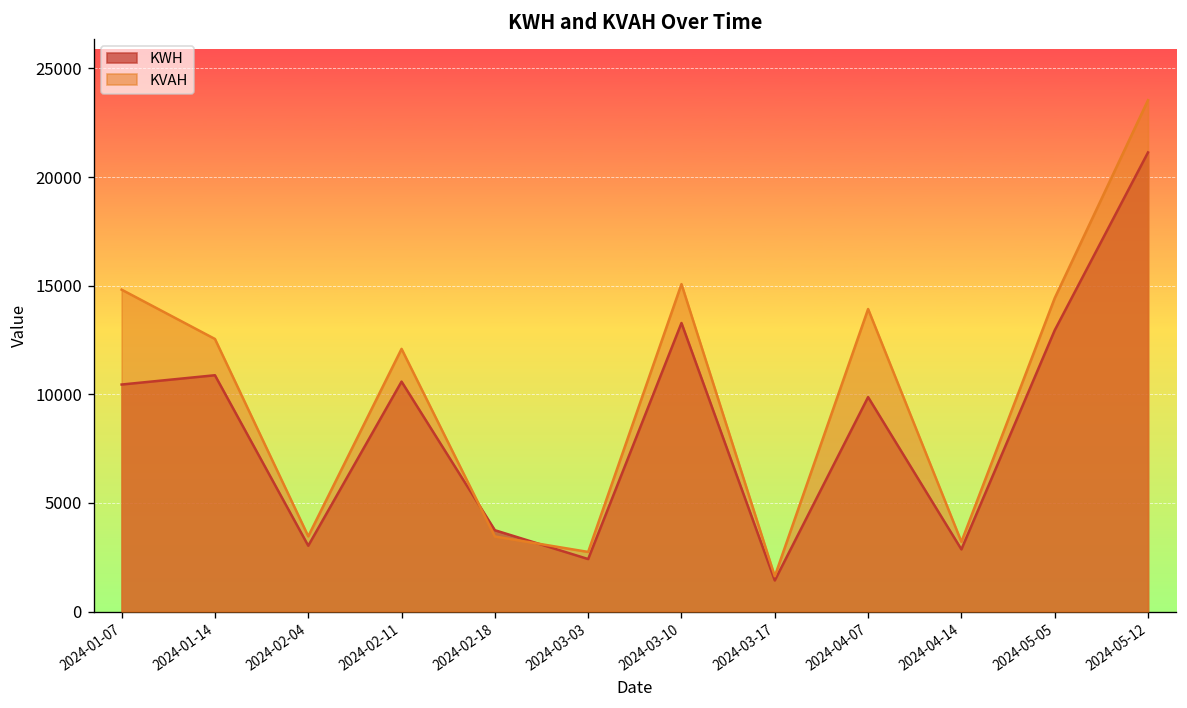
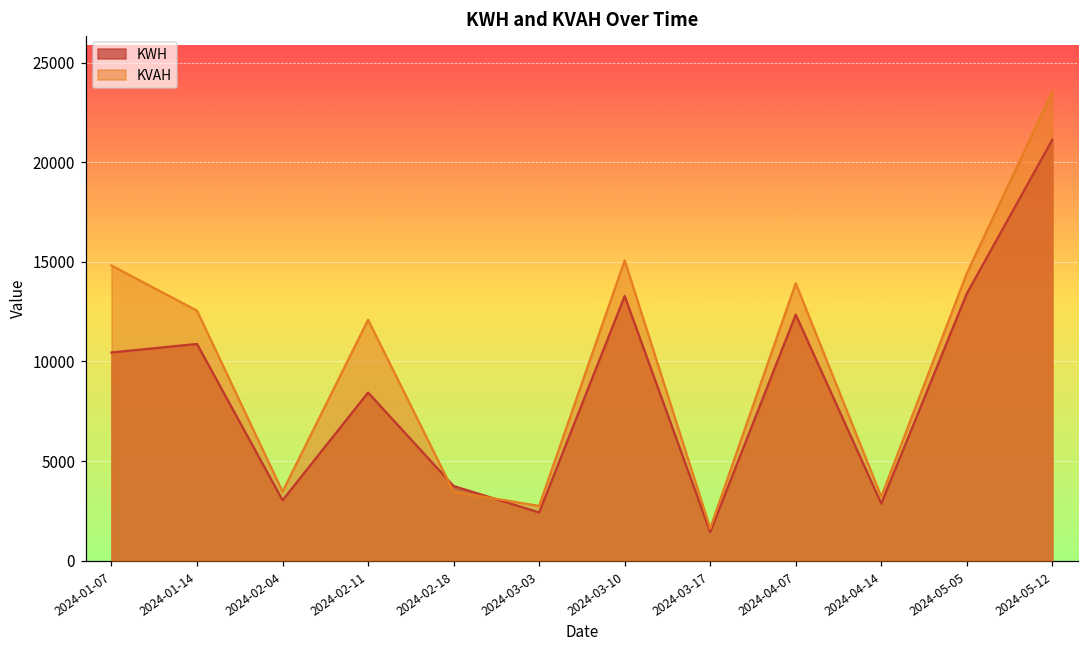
KWH, 2024-02-11: 10600 -> 8400
KWH, 2024-04-07: 9900 -> 12300
KWH, 2024-05-05: 12900 -> 13400
